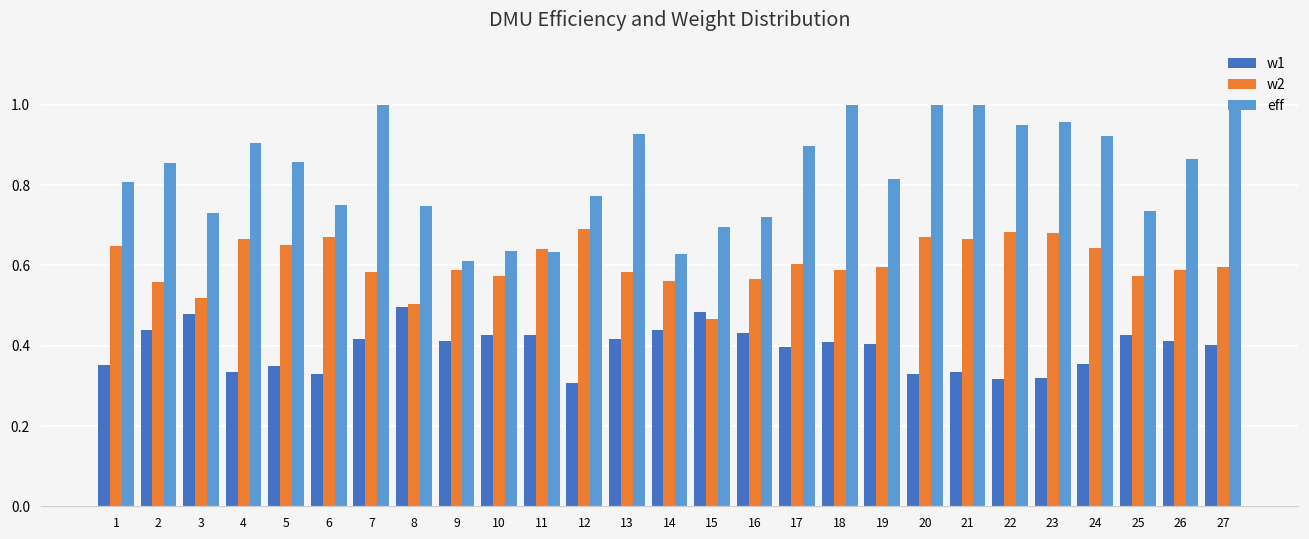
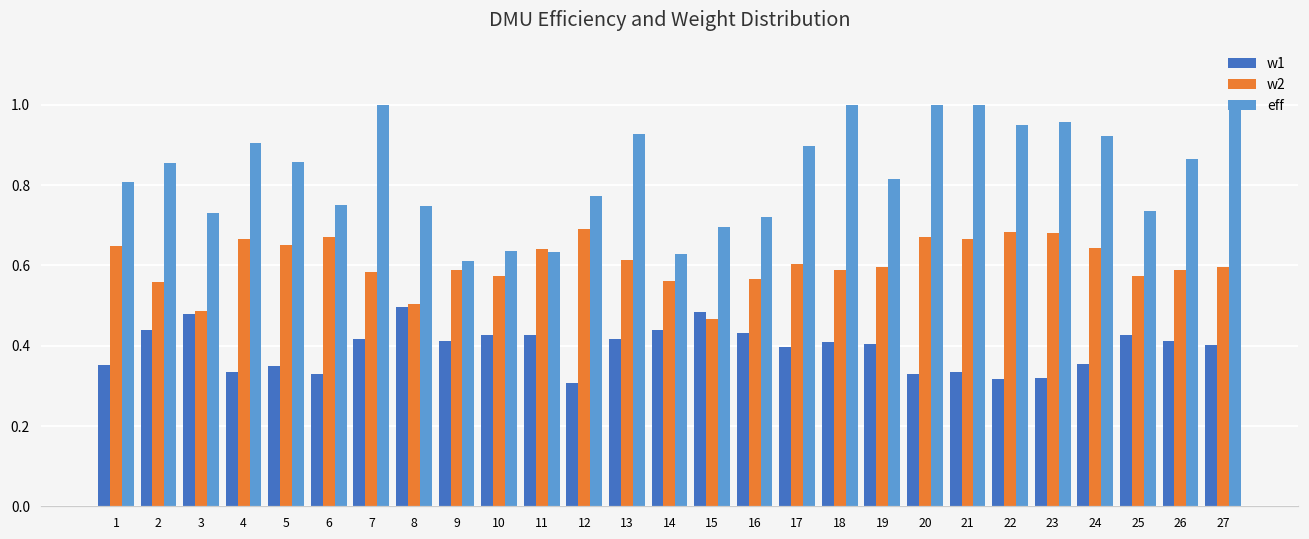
w2, 3: 0.52 -> 0.49
w2, 13: 0.58 -> 0.61
